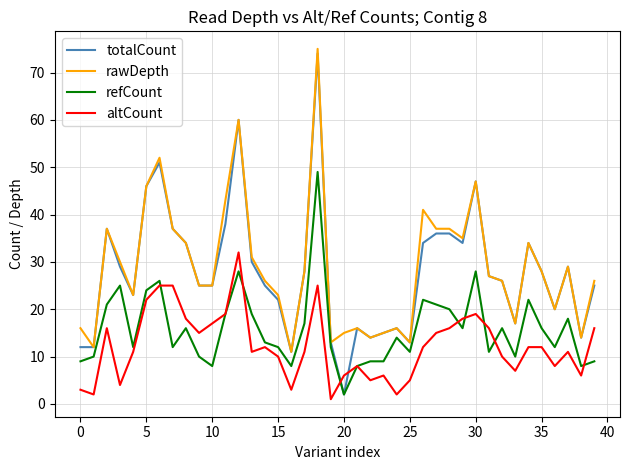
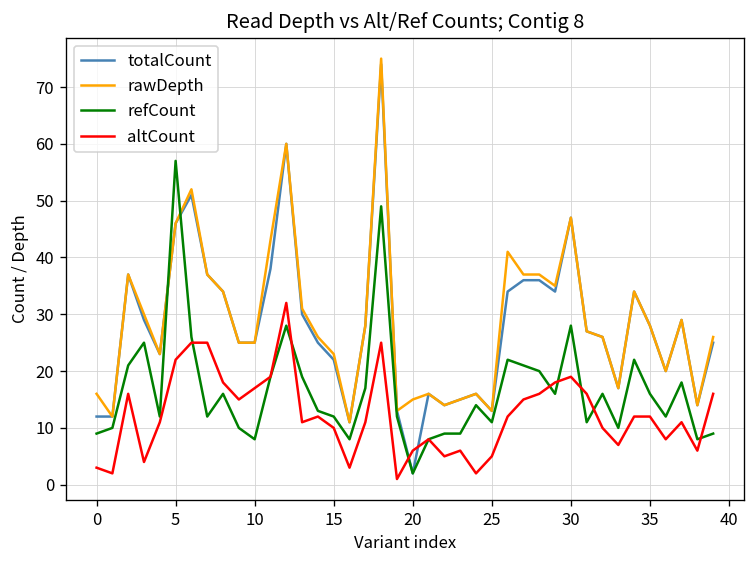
refCount, 5: 24 -> 57
